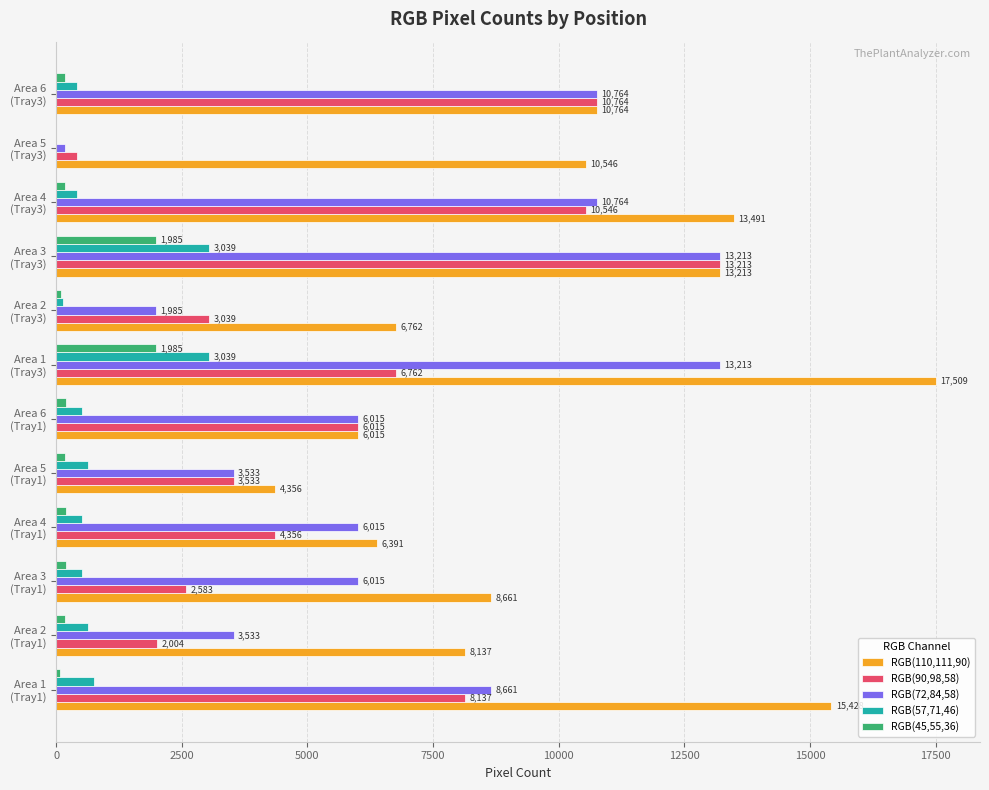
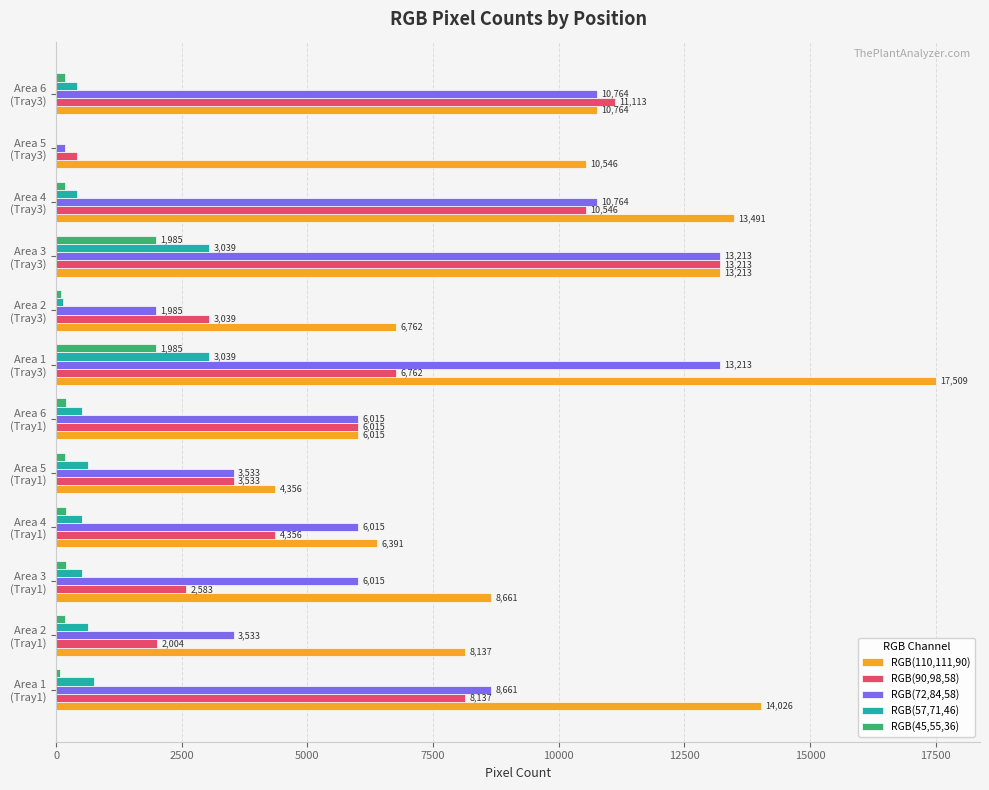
RGB(90,98,58), Area 6 (Tray3): 10,764 -> 11,113
RGB(110,111,90), Area 1 (Tray1): 15400 -> 14000
